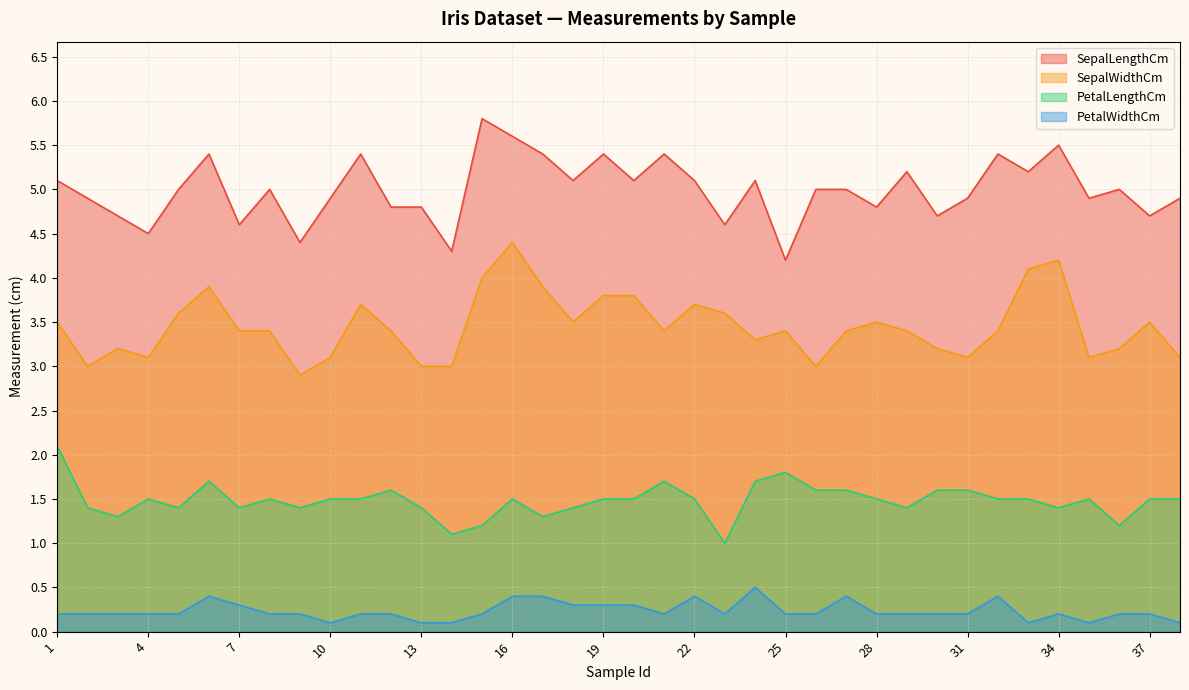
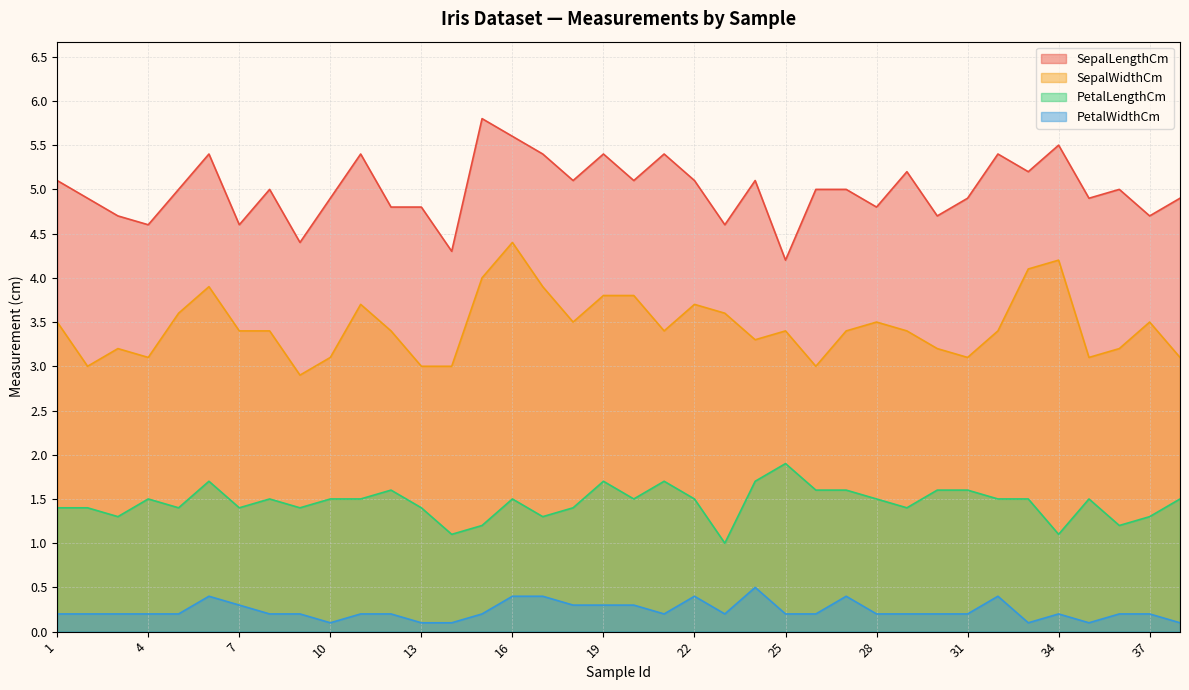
PetalLengthCm, 1: 2.1 -> 1.4
SepalLengthCm, 4: 4.5 -> 4.6
PetalLengthCm, 19: 1.5 -> 1.7
PetalLengthCm, 25: 1.8 -> 1.9
PetalLengthCm, 34: 1.4 -> 1.1
PetalLengthCm, 37: 1.5 -> 1.3
